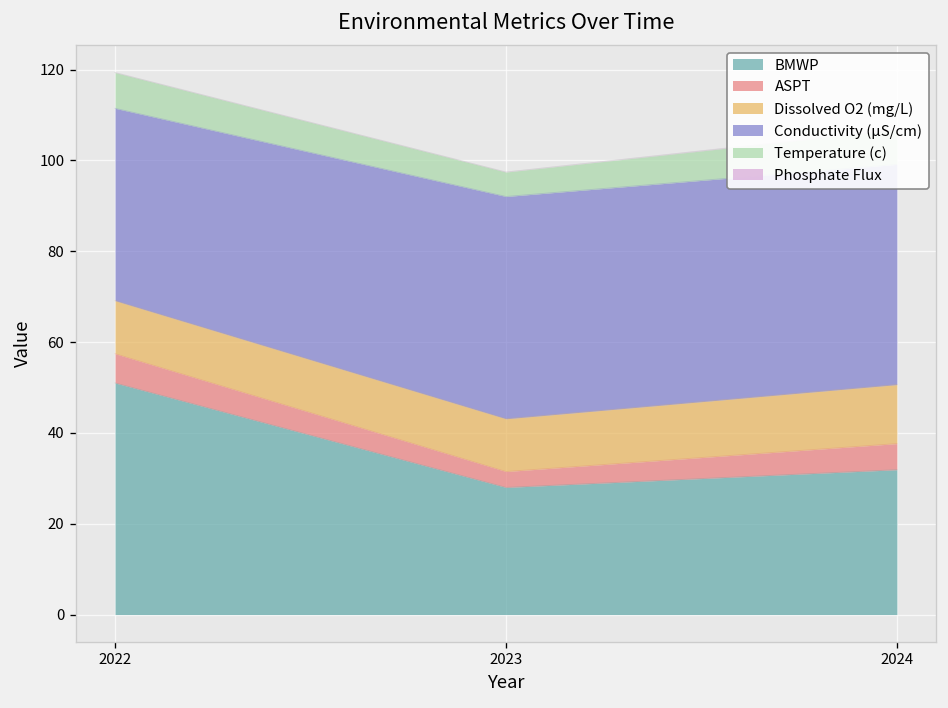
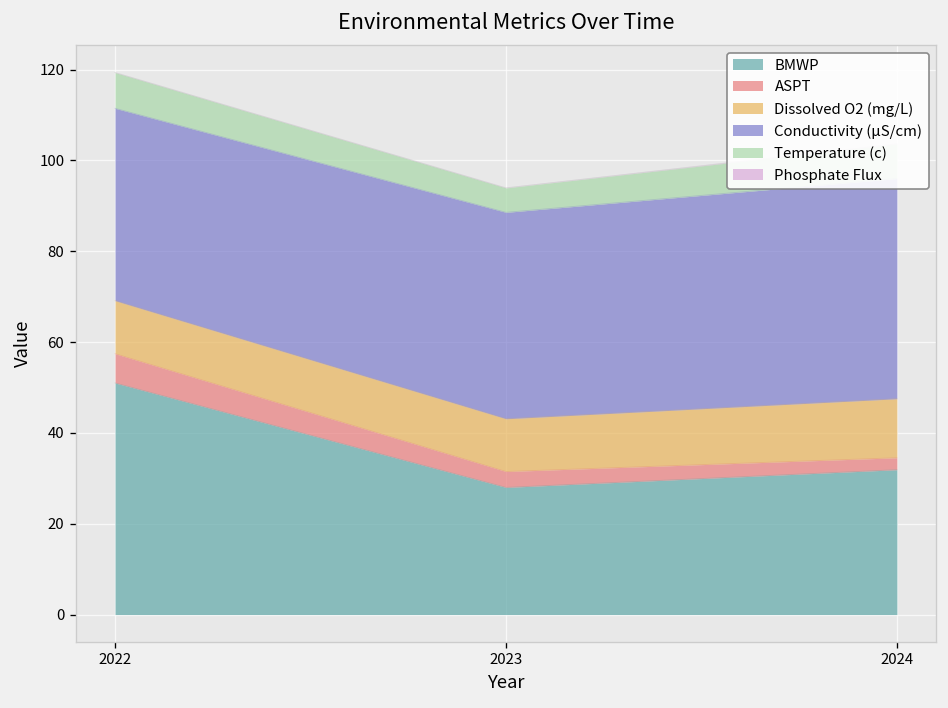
Conductivity (µS/cm), 2023: 49 -> 45
ASPT, 2024: 6 -> 3
